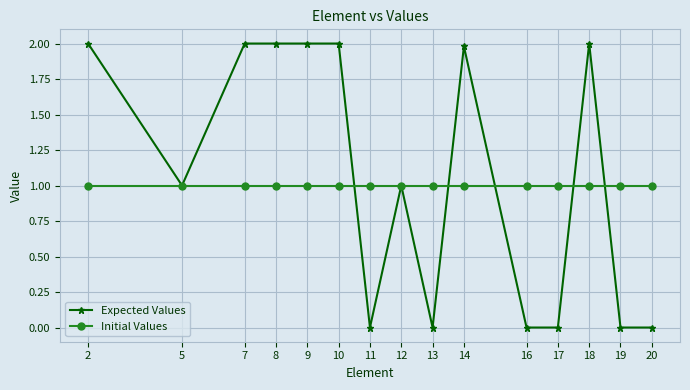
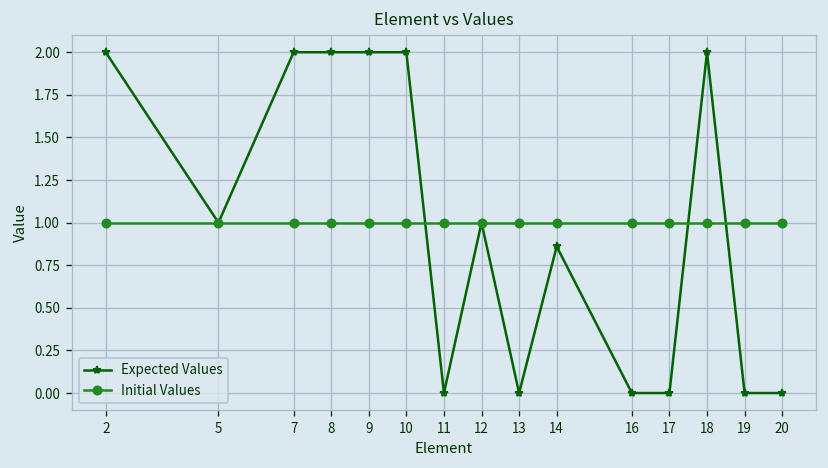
Expected Values, 14: 1.98 -> 0.86
